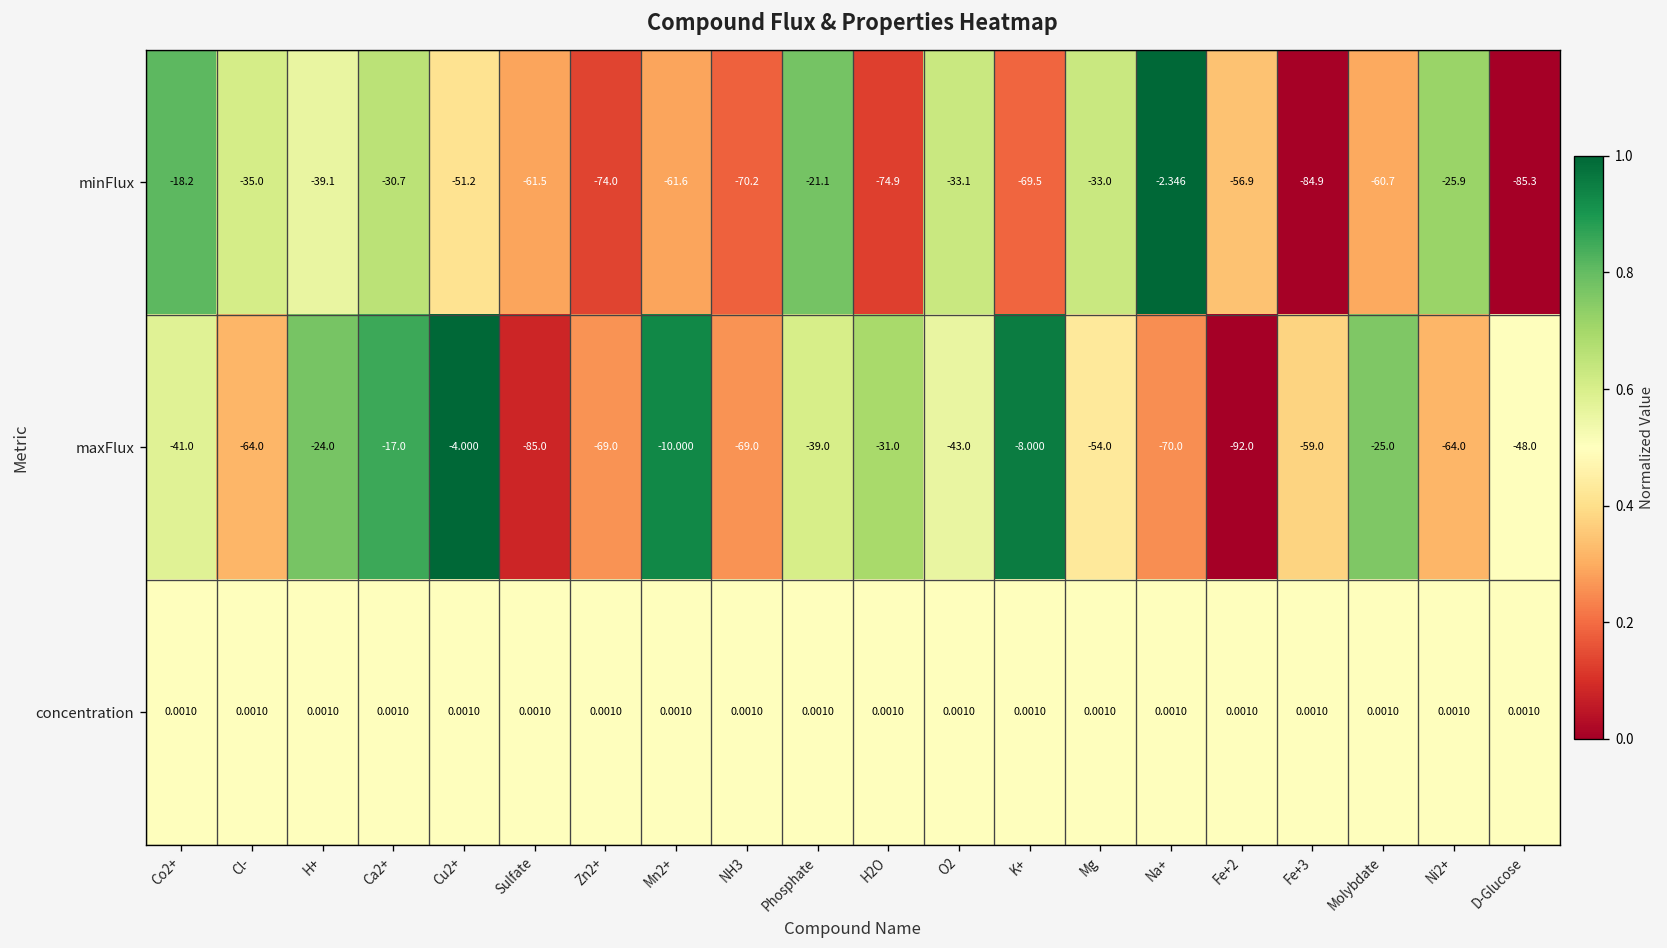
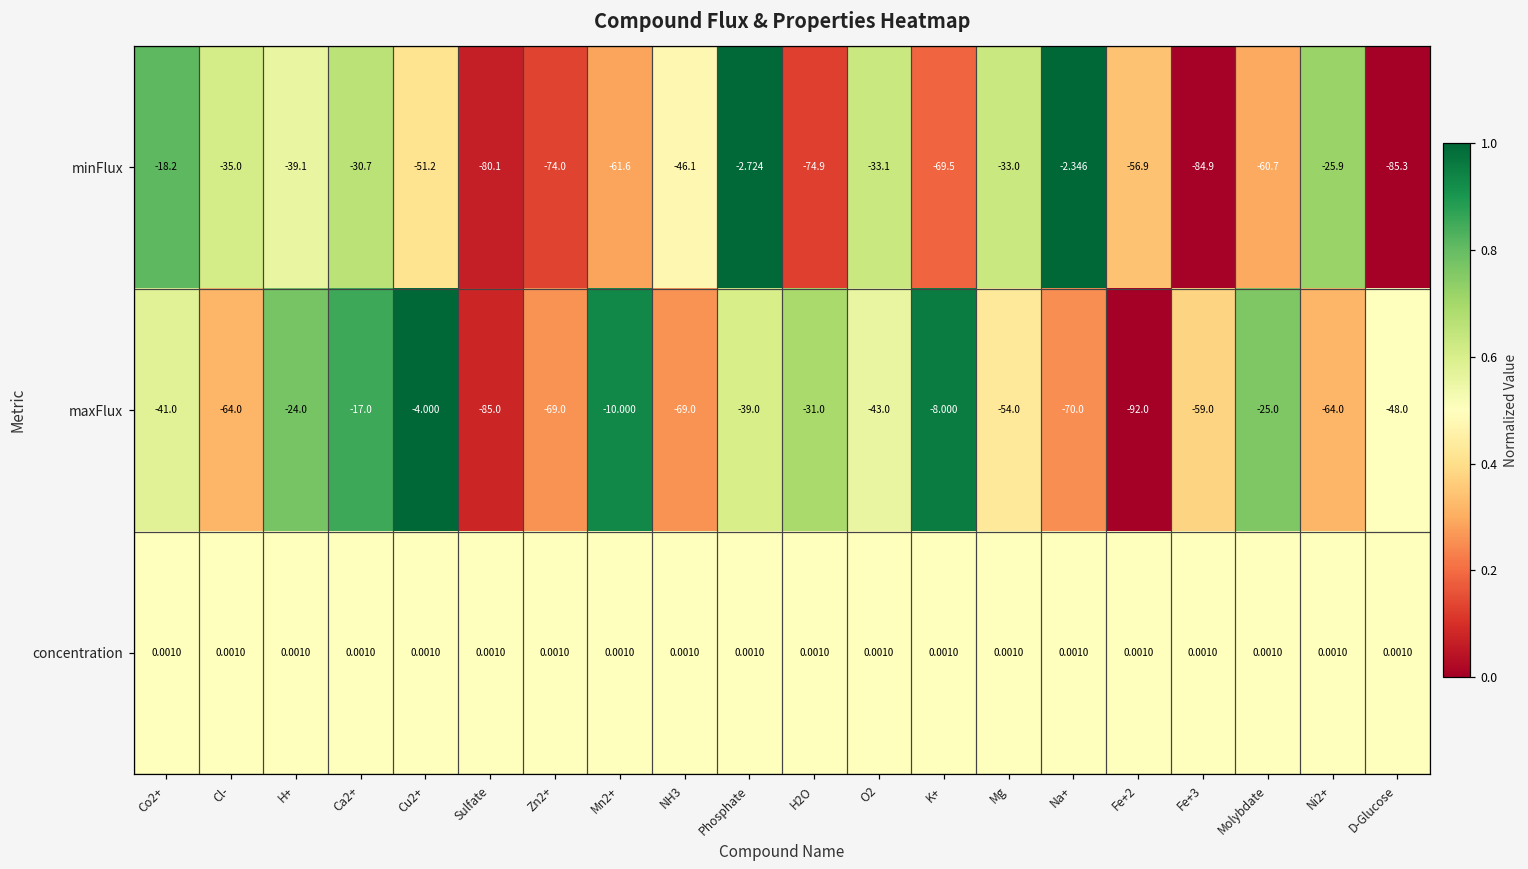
minFlux, Sulfate: -61.5 -> -80.1
minFlux, NH3: -70.2 -> -46.1
minFlux, Phosphate: -21.1 -> -2.724
